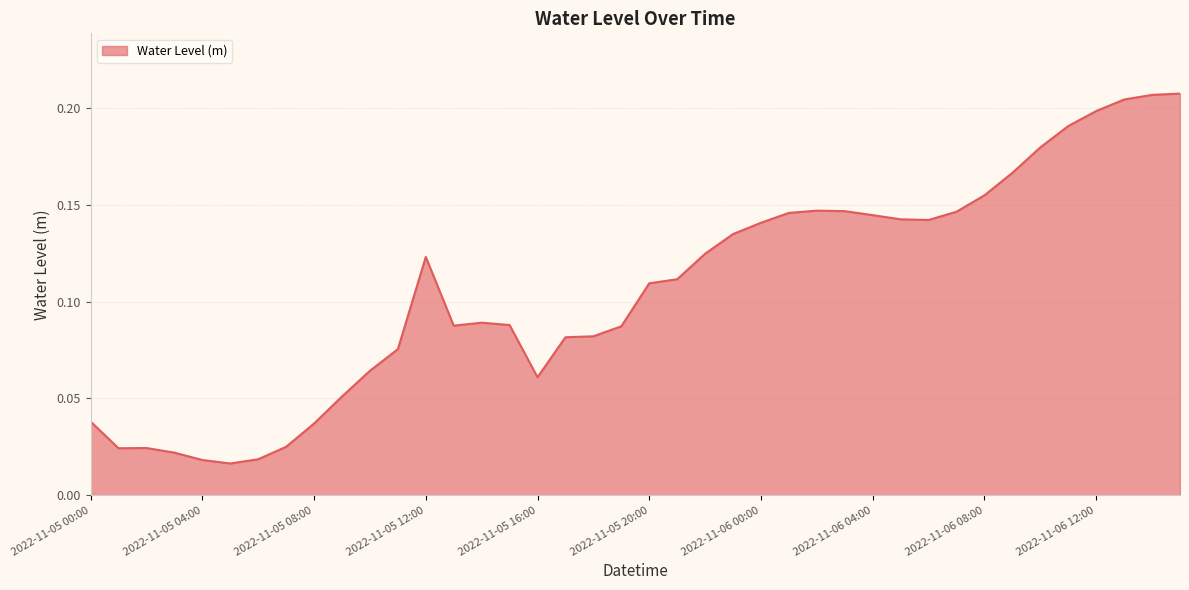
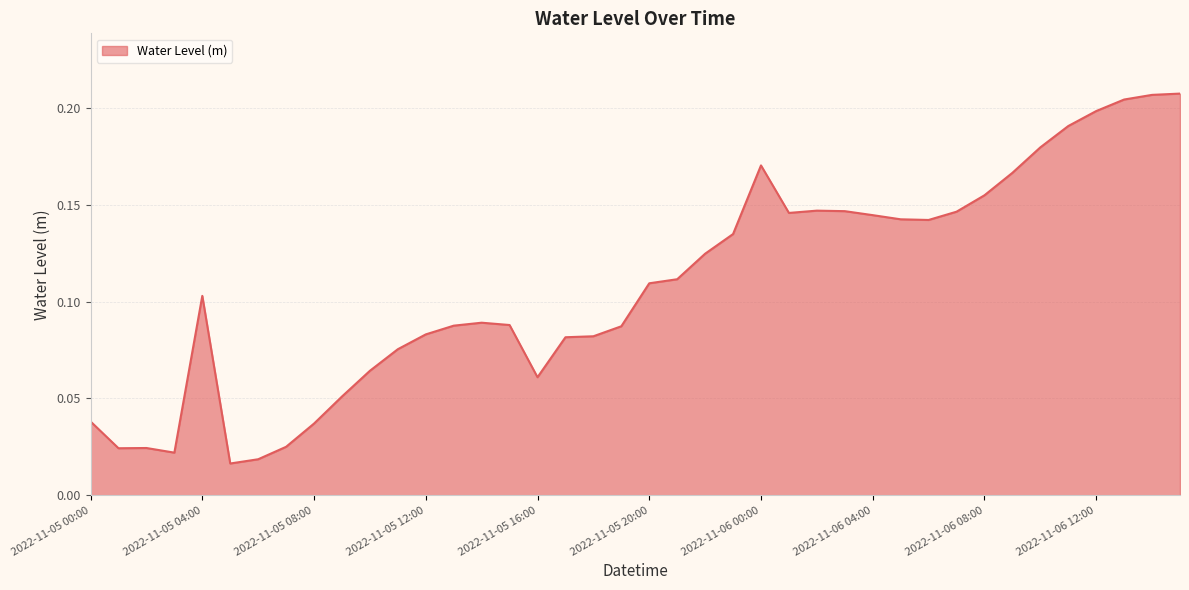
2022-11-05 04:00: 0.018 -> 0.103
2022-11-05 12:00: 0.123 -> 0.083
2022-11-06 00:00: 0.141 -> 0.170
